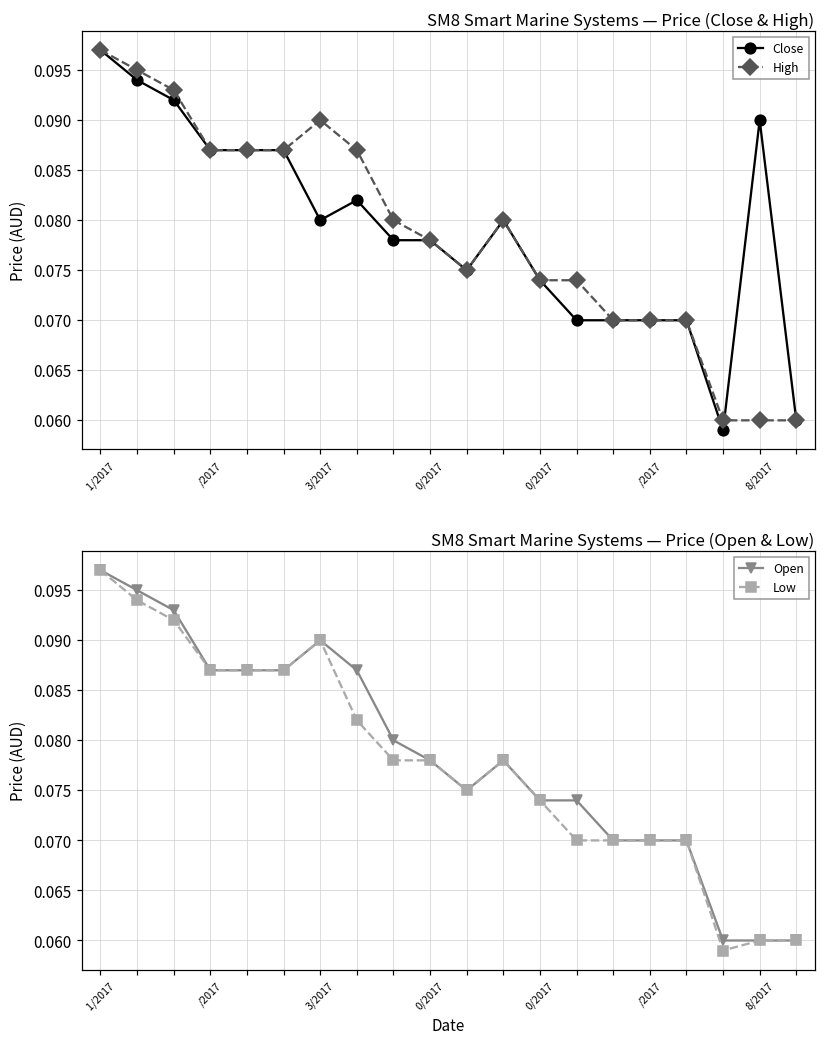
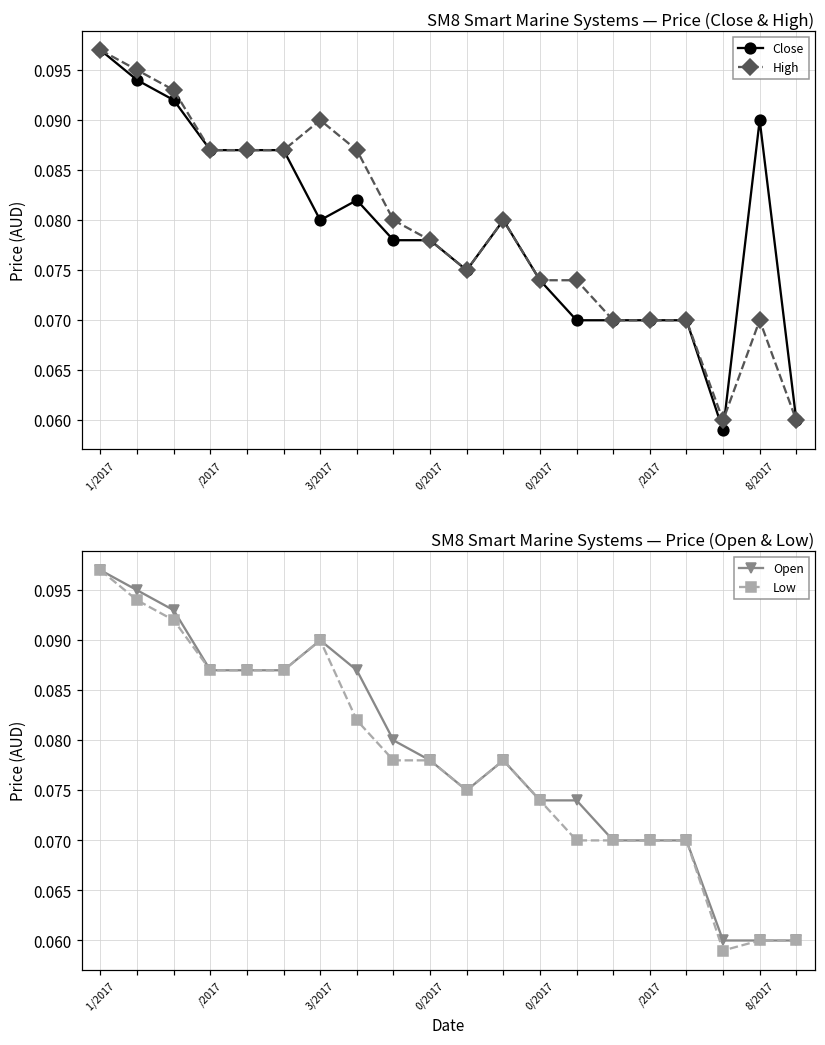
SM8 Smart Marine Systems — Price (Close & High), High, 8/2017: 0.06 -> 0.07
